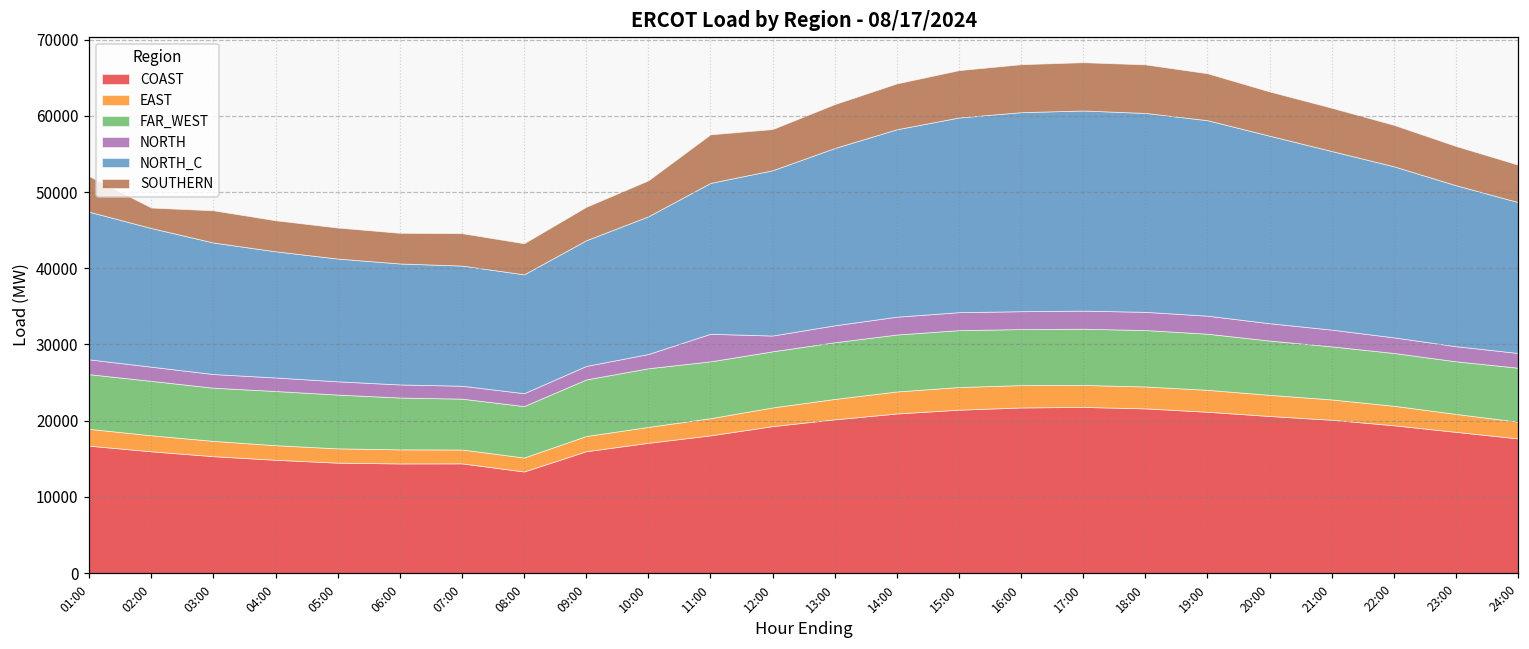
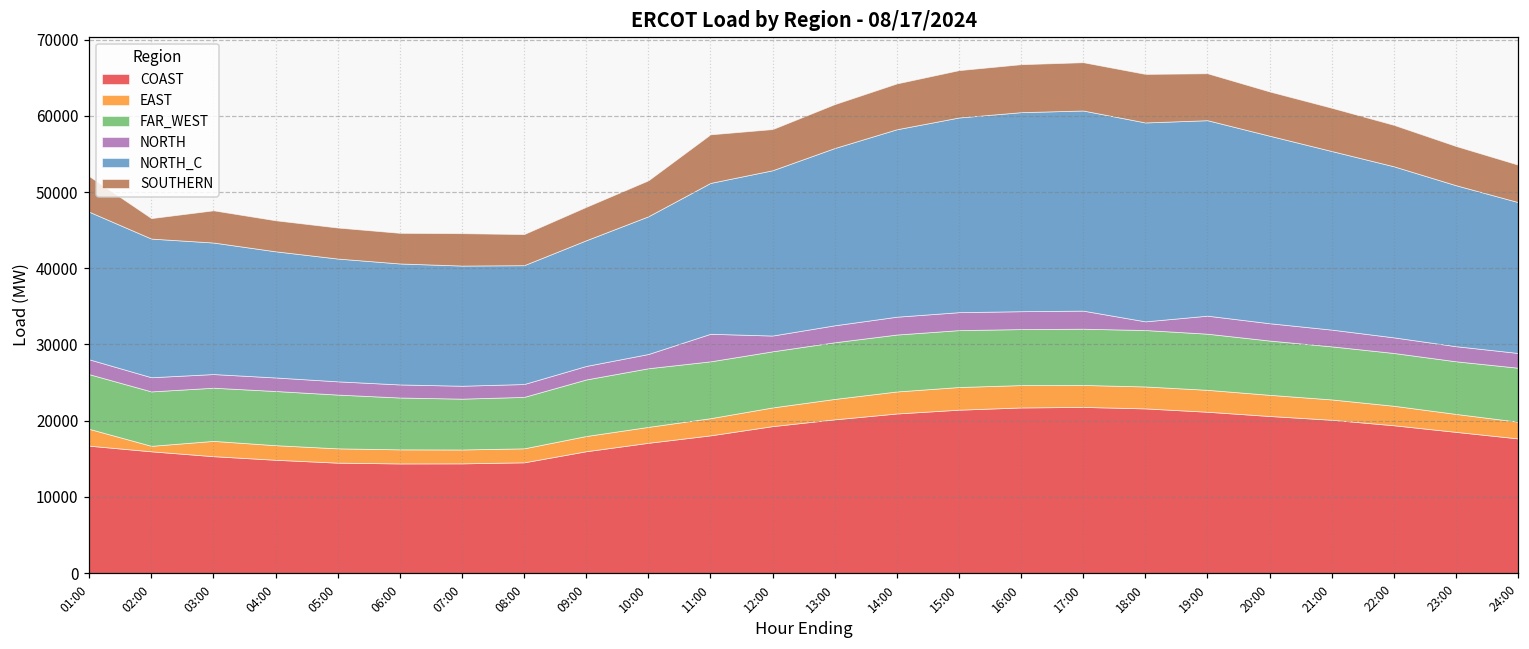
EAST, 02:00: 2000 -> 1000
COAST, 08:00: 13000 -> 15000
NORTH, 18:00: 2000 -> 1000
